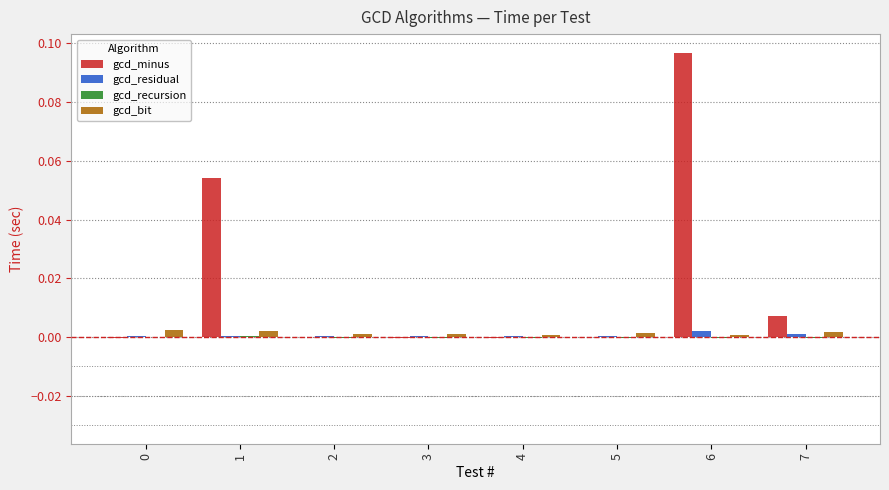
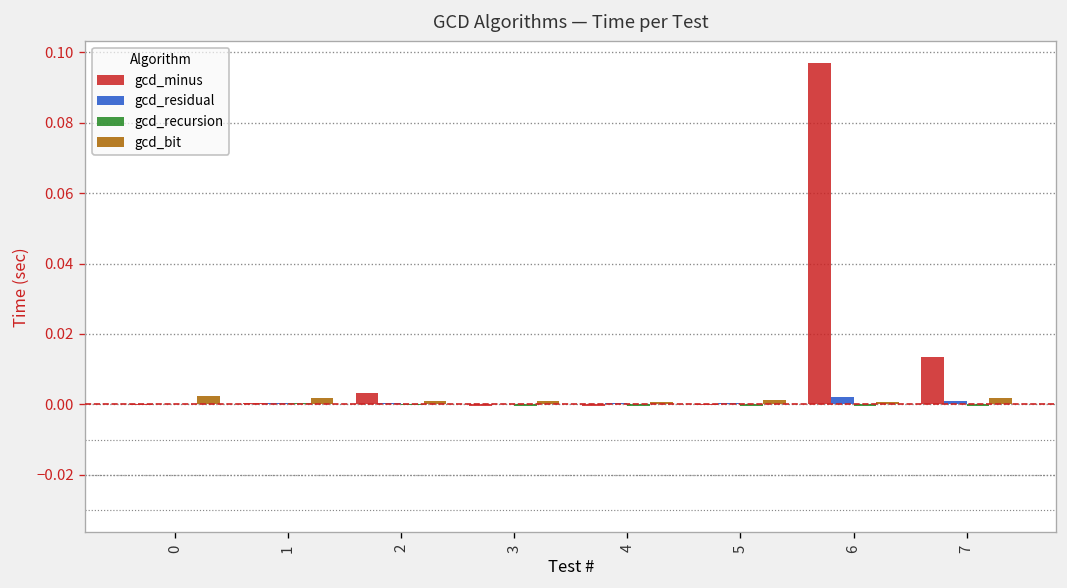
gcd_minus, 1: 0.054 -> 0.000
gcd_minus, 2: 0.000 -> 0.003
gcd_minus, 7: 0.007 -> 0.013
